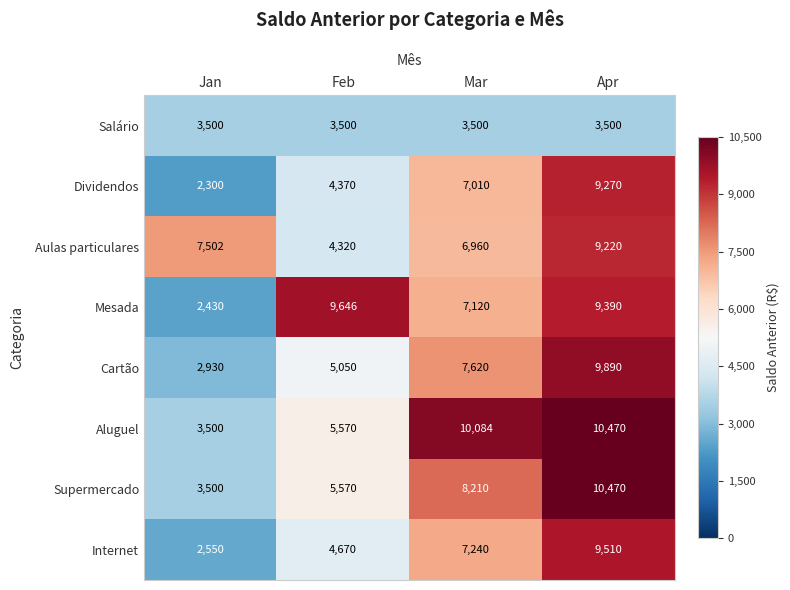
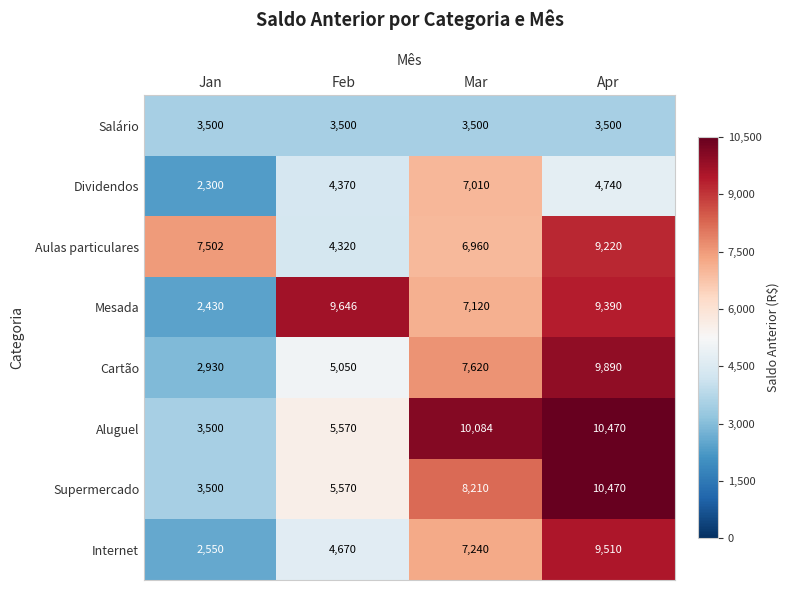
Dividendos, Apr: 9,270 -> 4,740
